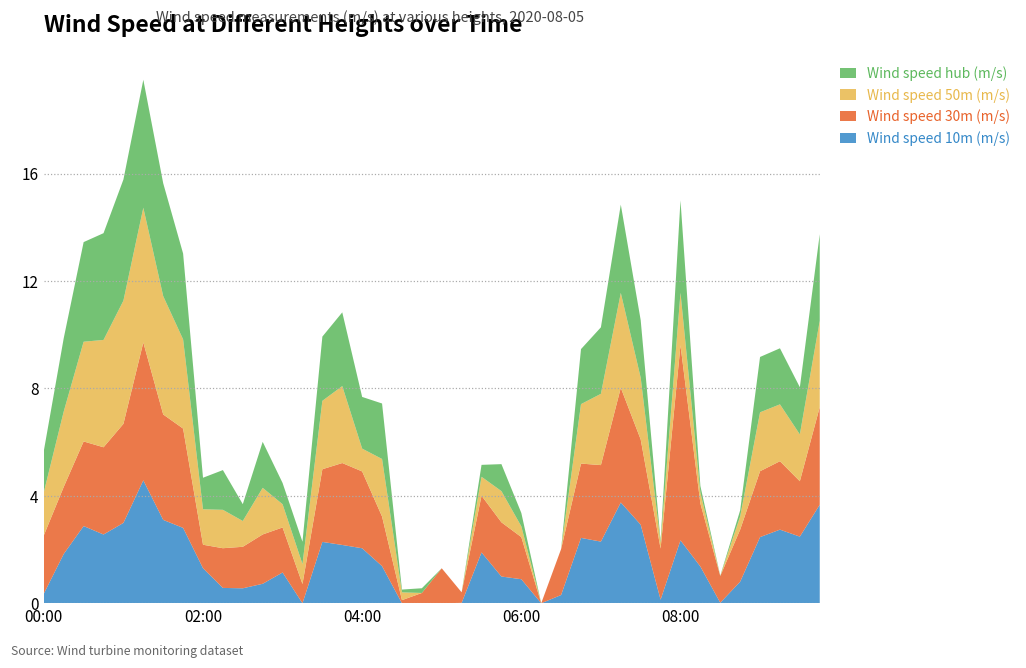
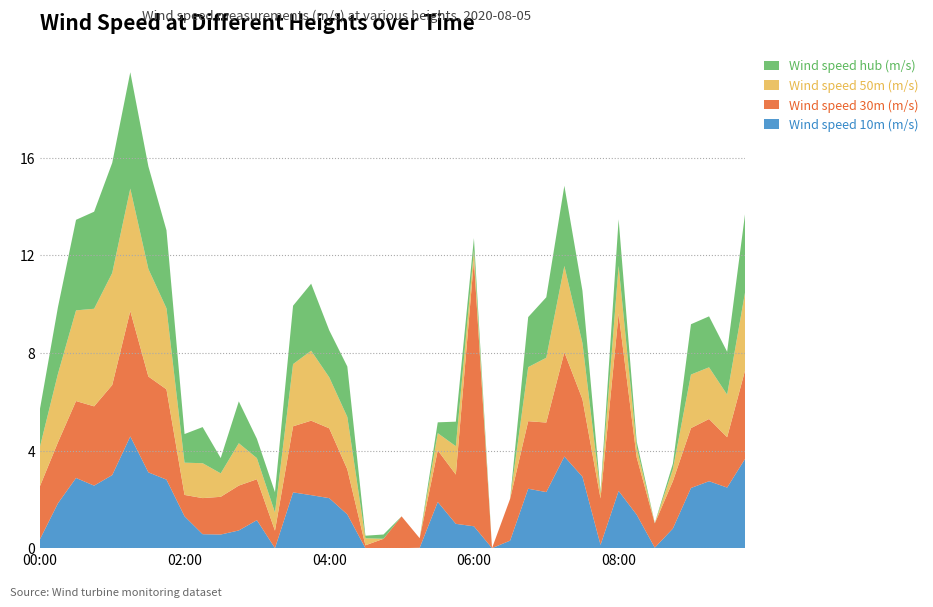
Wind speed 50m (m/s), 04:00: 0.8 -> 2.1
Wind speed 30m (m/s), 06:00: 1.6 -> 10.9
Wind speed hub (m/s), 08:00: 3.4 -> 1.9
